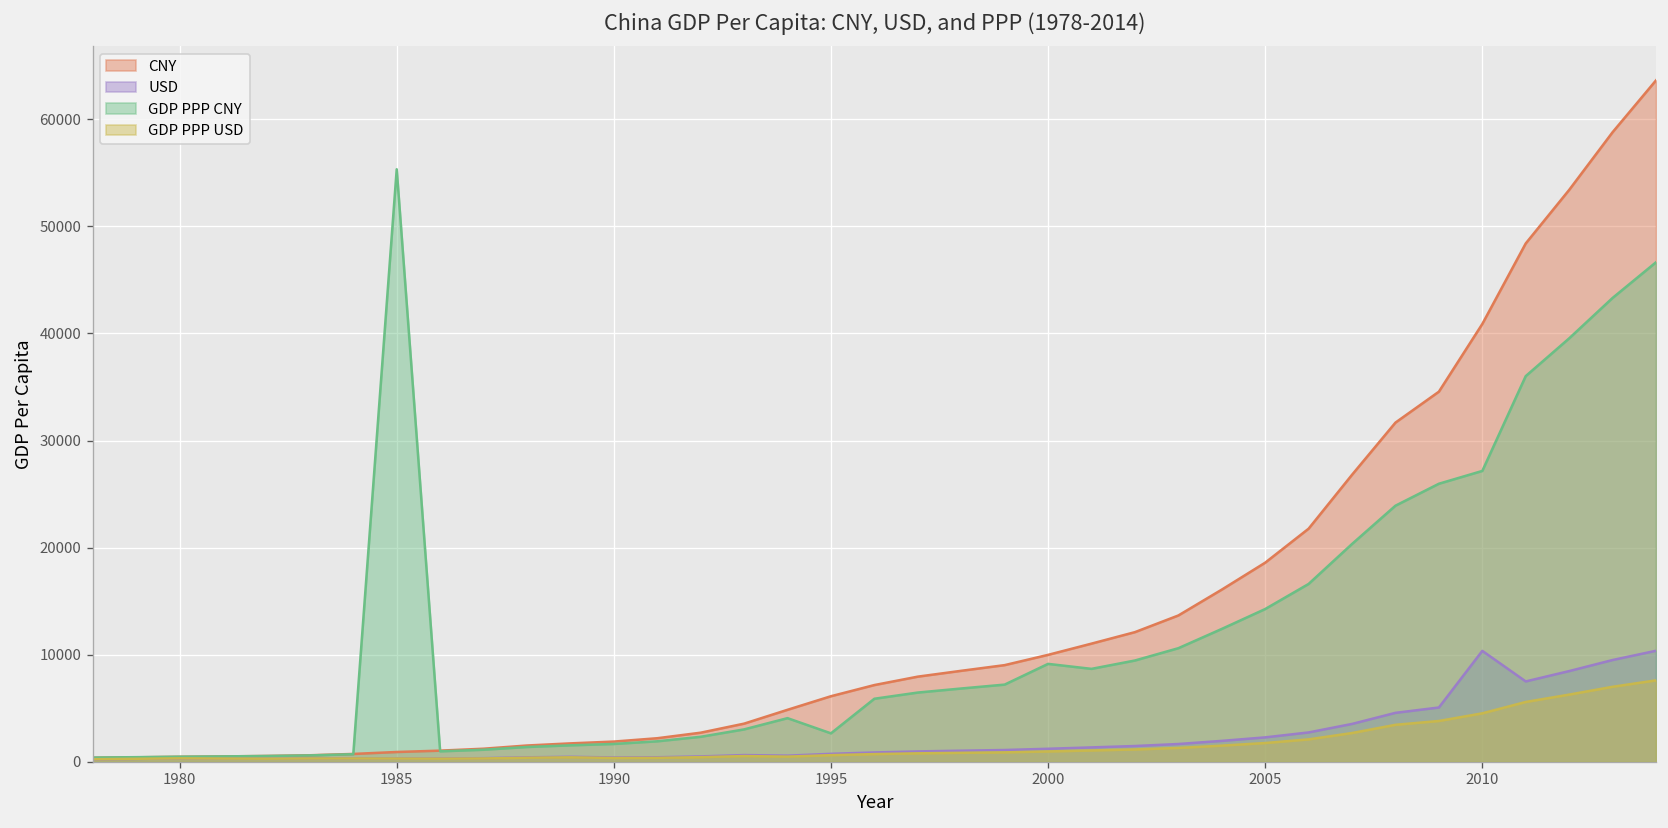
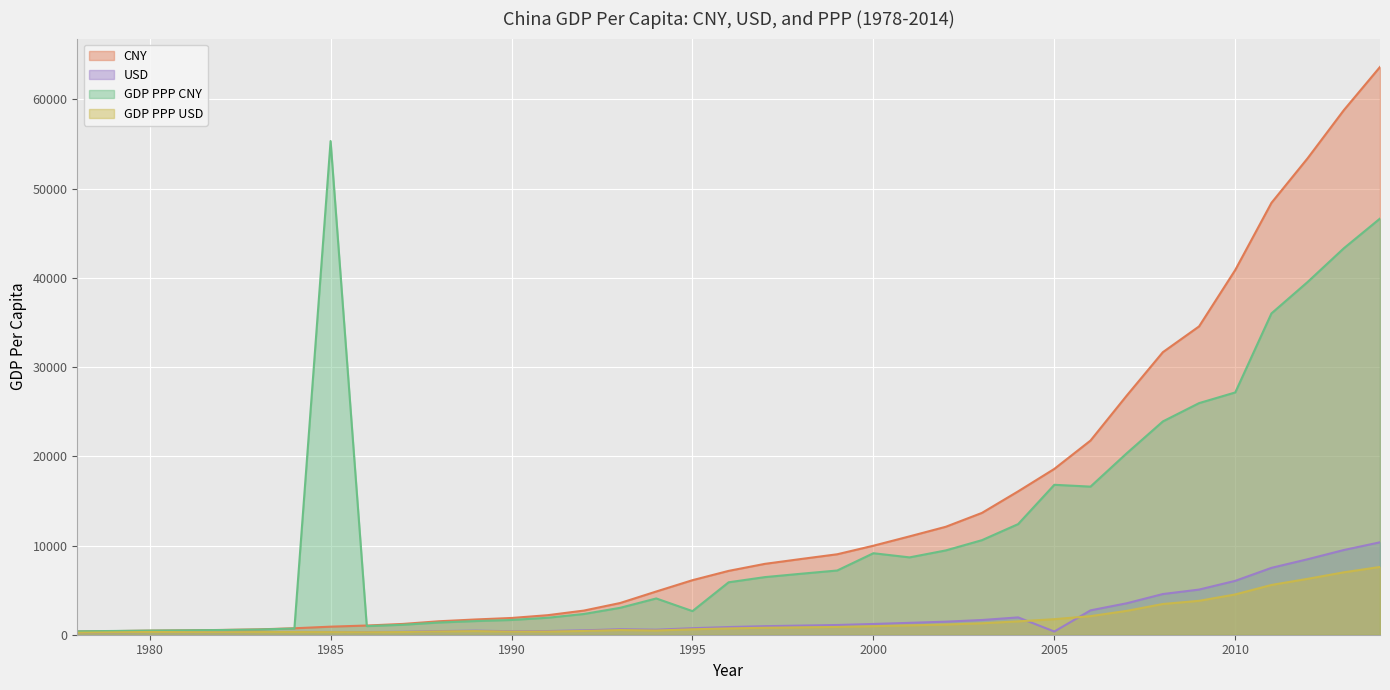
USD, 2005: 2000 -> 0
GDP PPP CNY, 2005: 14000 -> 17000
USD, 2010: 10000 -> 6000
